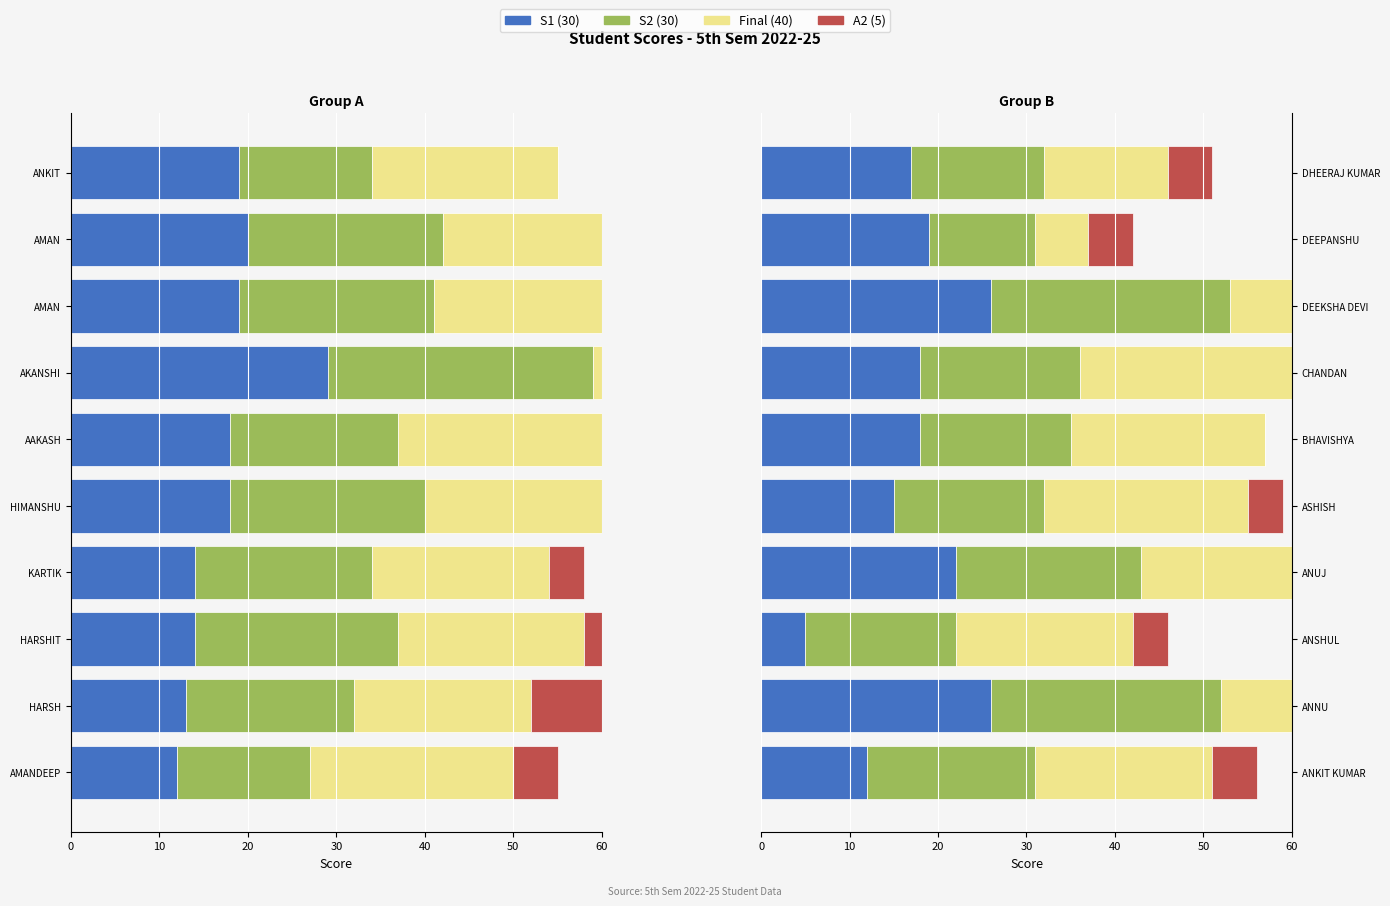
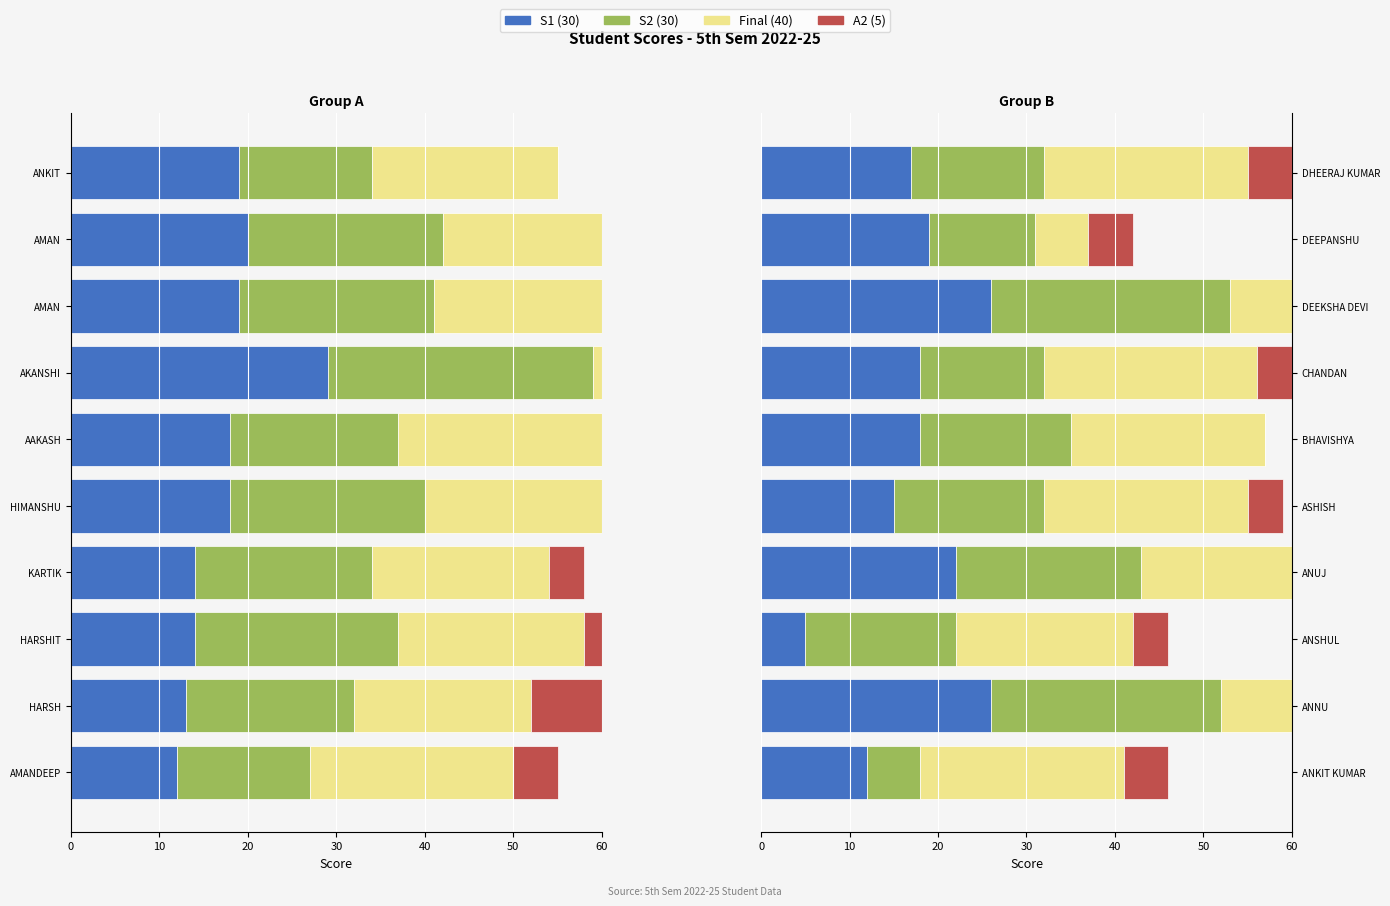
Group B, Final (40), DHEERAJ KUMAR: 14 -> 23
Group B, S2 (30), CHANDAN: 18 -> 14
Group B, S2 (30), ANKIT KUMAR: 19 -> 6
Group B, Final (40), ANKIT KUMAR: 20 -> 23
